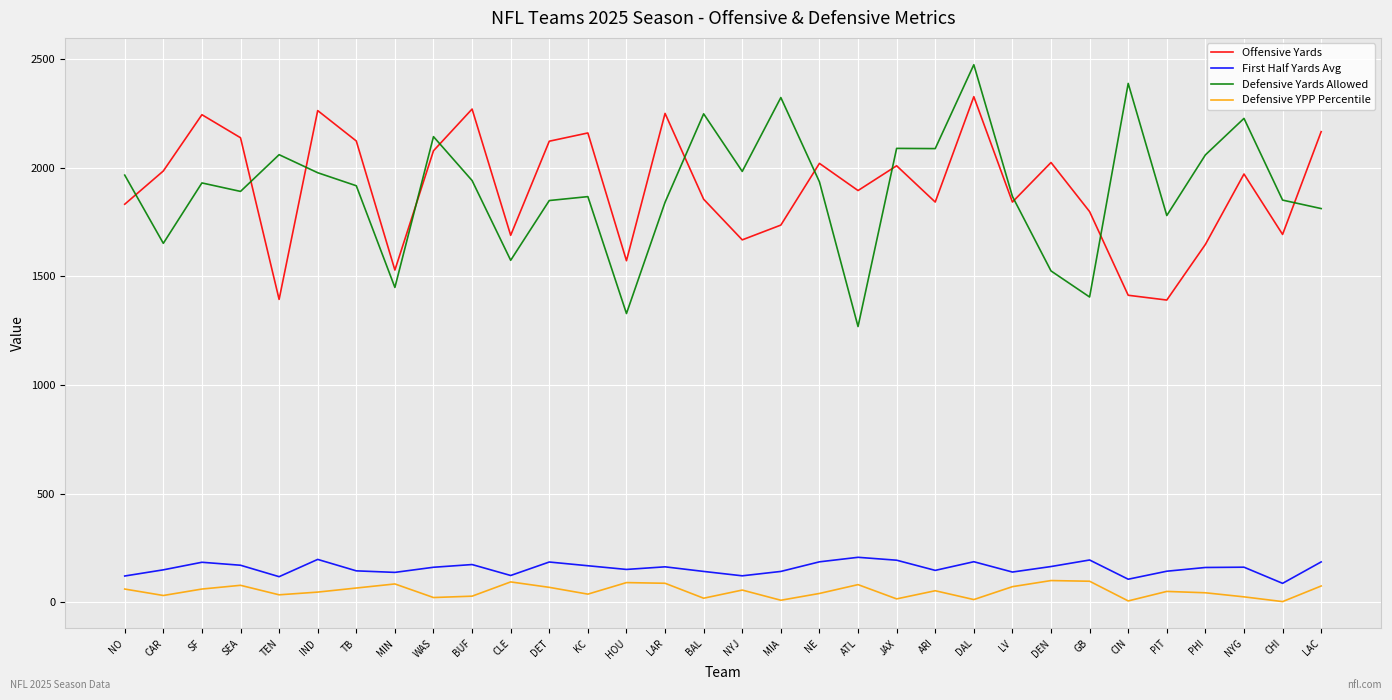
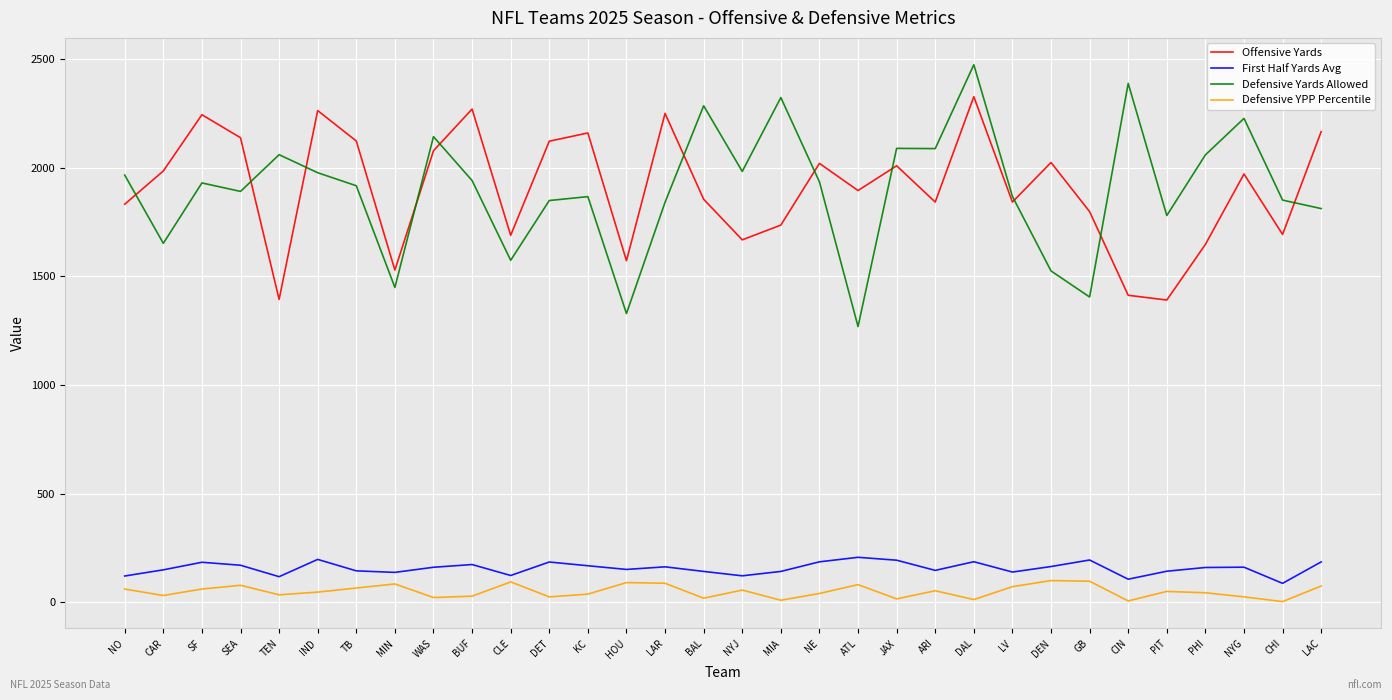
Defensive YPP Percentile, DET: 70 -> 20
Defensive Yards Allowed, BAL: 2250 -> 2290
